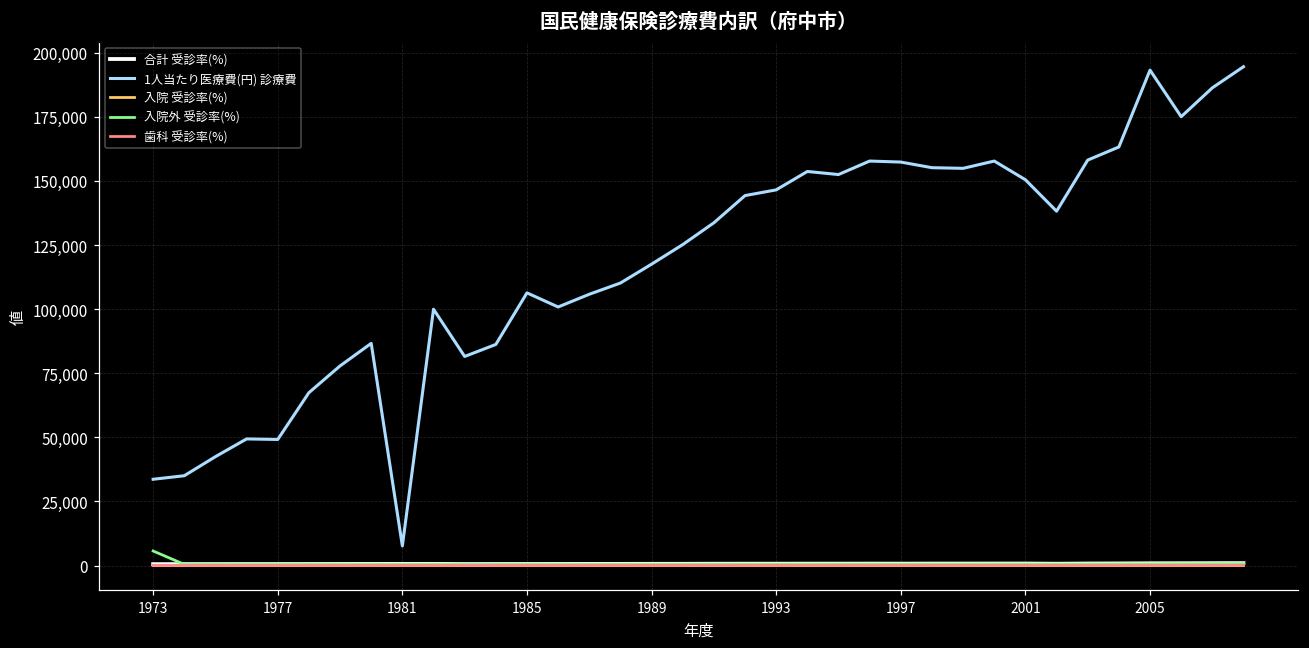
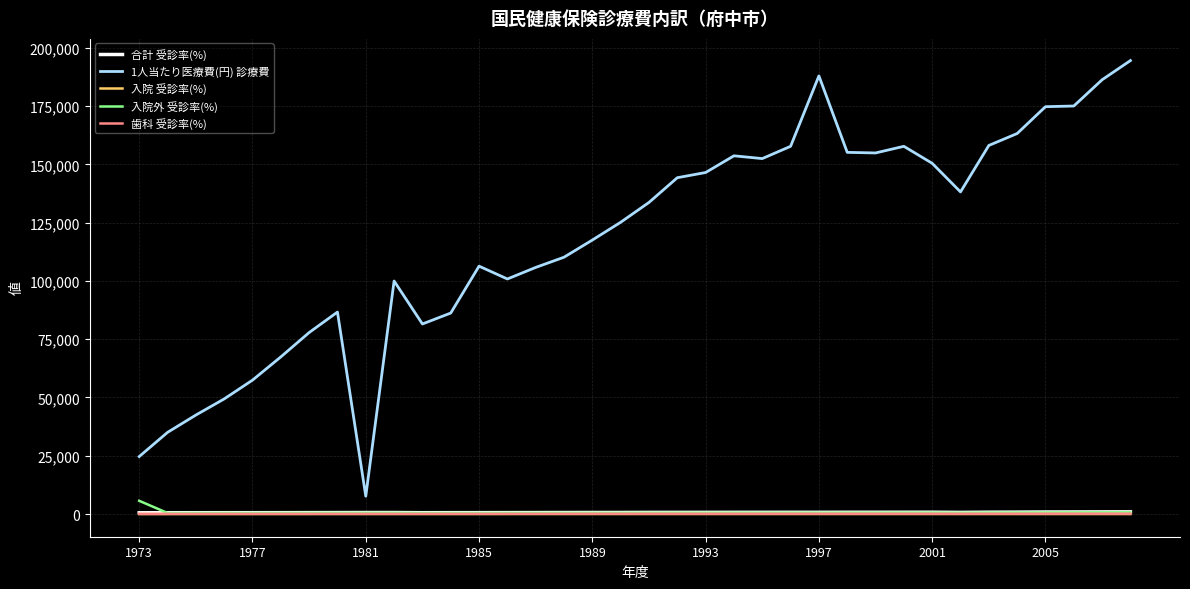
1人当たり医療費(円) 診療費, 1973: 34,000 -> 25,000
1人当たり医療費(円) 診療費, 1977: 49,000 -> 57,000
1人当たり医療費(円) 診療費, 1997: 157,000 -> 188,000
1人当たり医療費(円) 診療費, 2005: 193,000 -> 175,000
